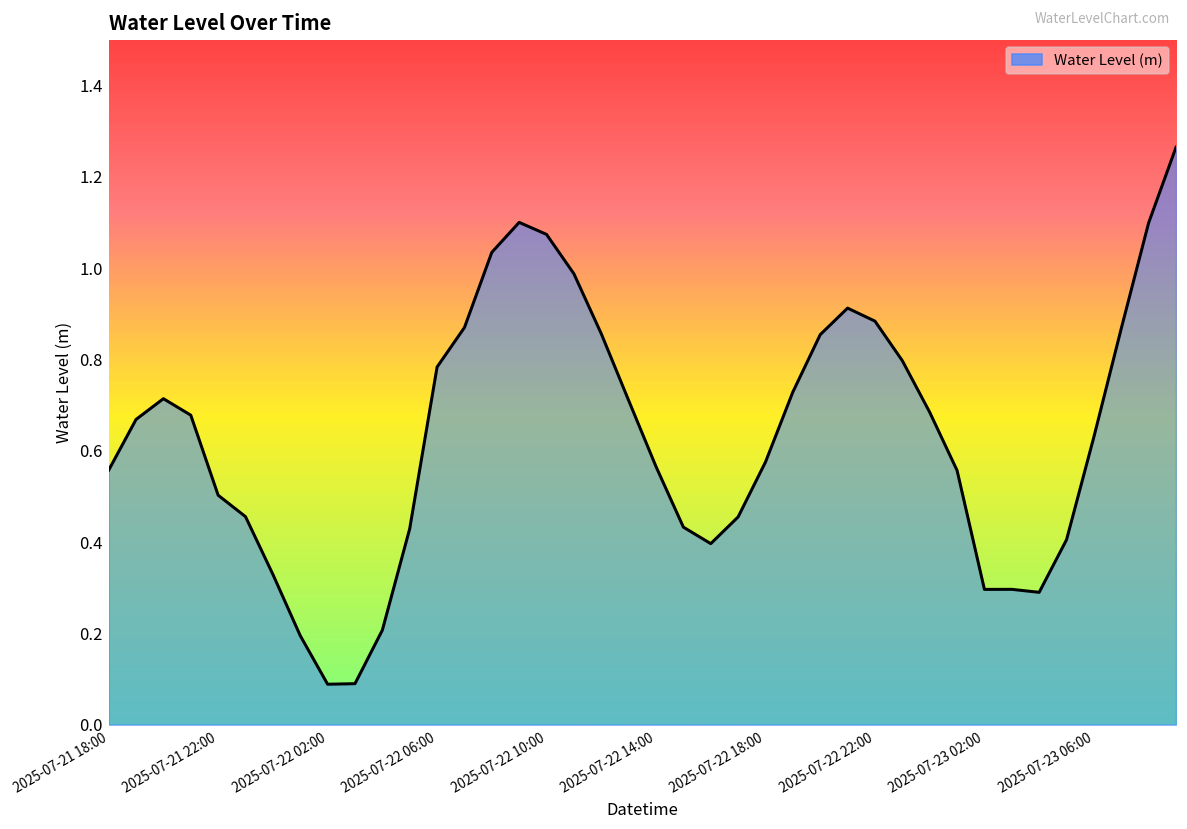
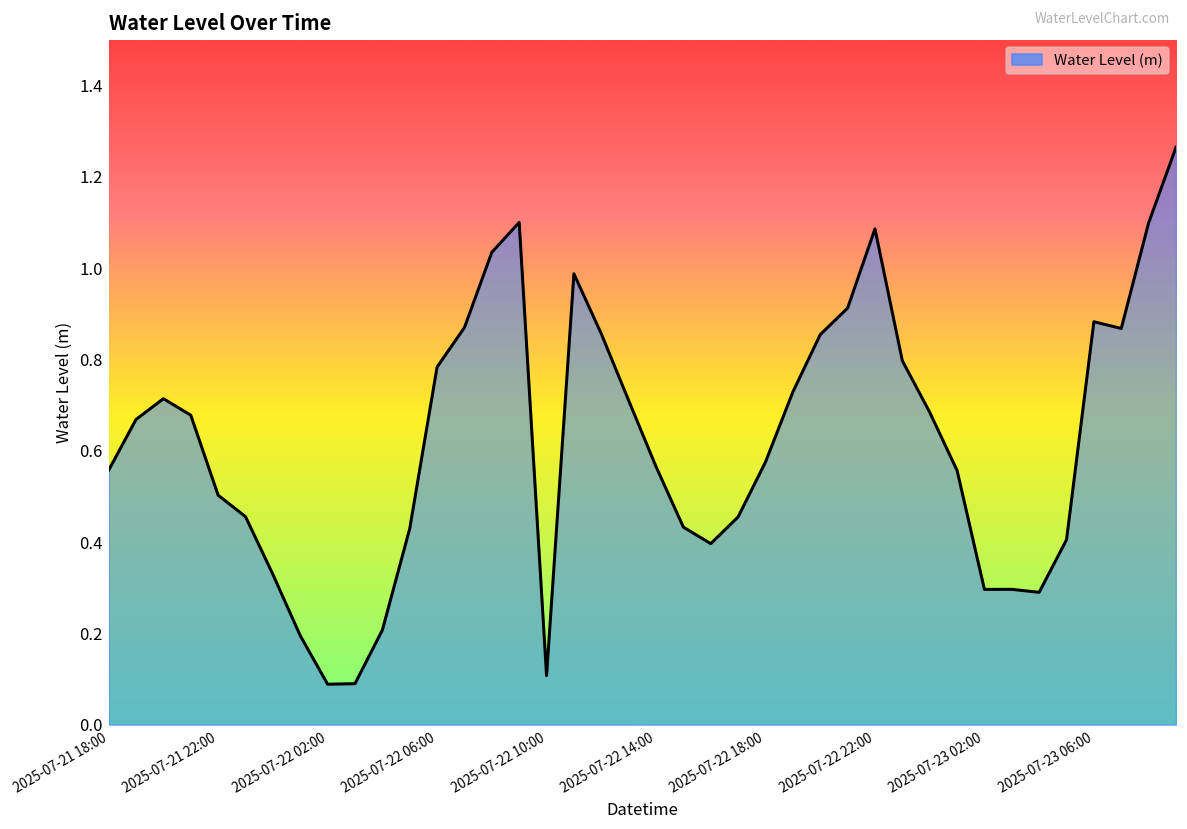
2025-07-22 10:00: 1.07 -> 0.11
2025-07-22 22:00: 0.88 -> 1.09
2025-07-23 06:00: 0.63 -> 0.88
